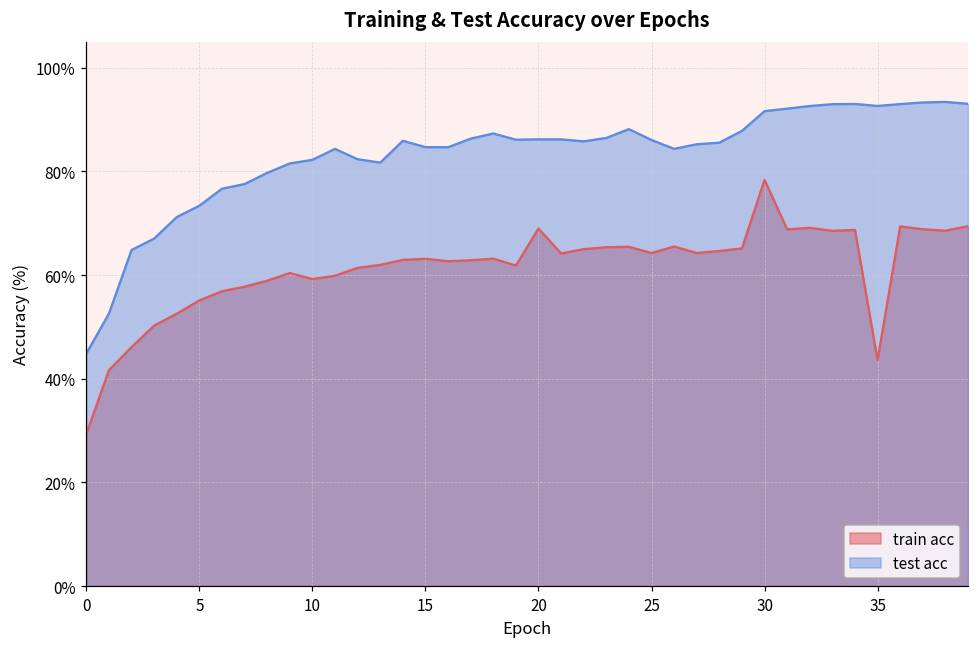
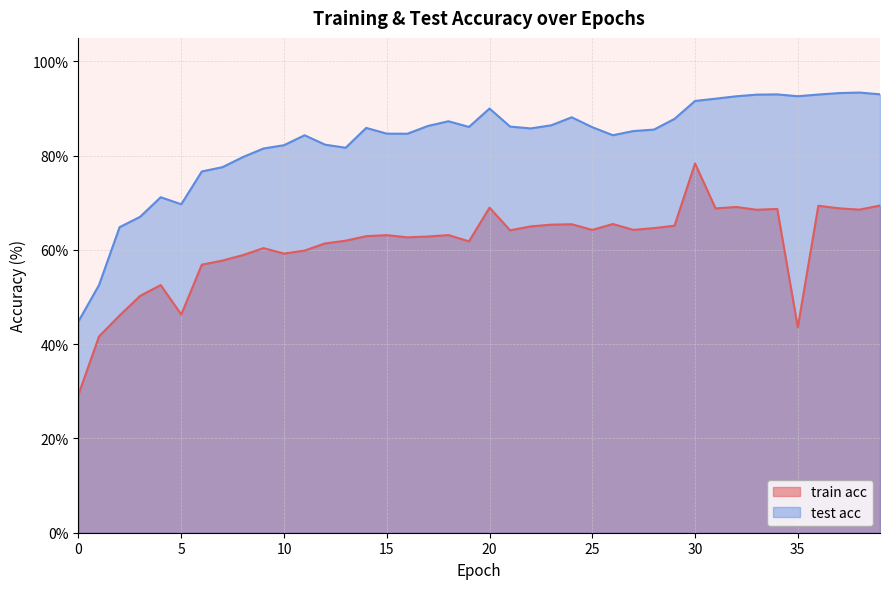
train acc, 5: 55% -> 46%
test acc, 5: 73% -> 70%
test acc, 20: 86% -> 90%
